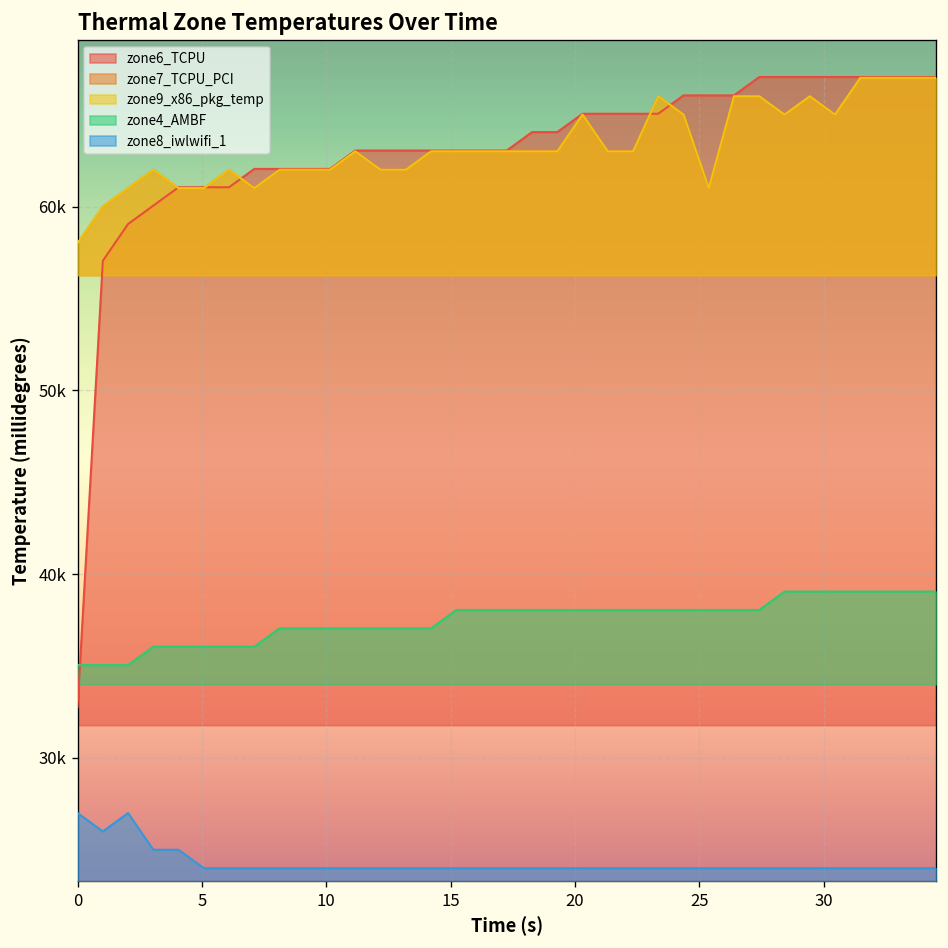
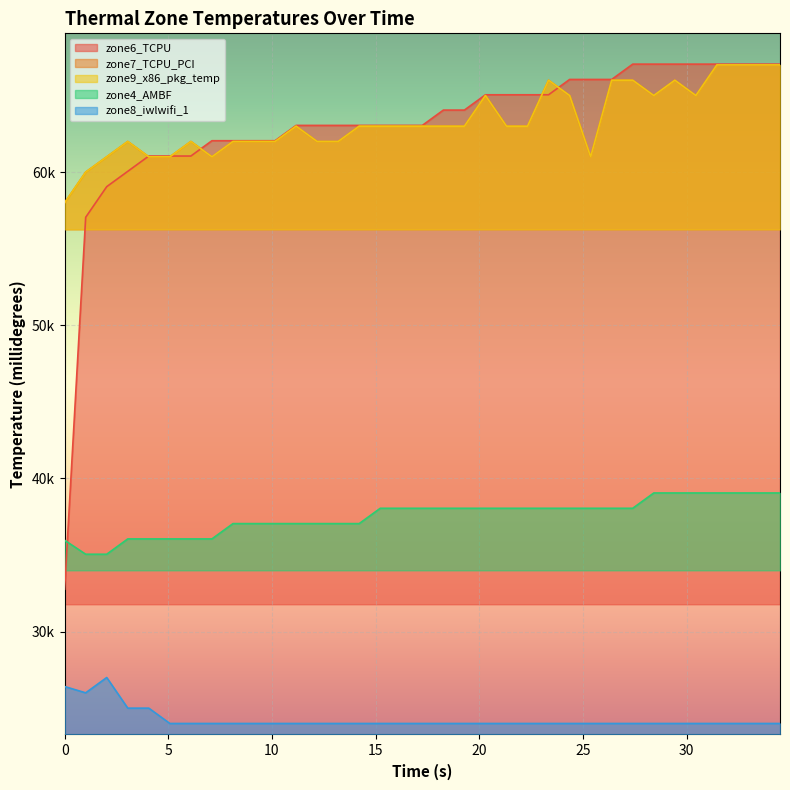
zone4_AMBF, 0: 35100 -> 36000
zone8_iwlwifi_1, 0: 27000 -> 26400
